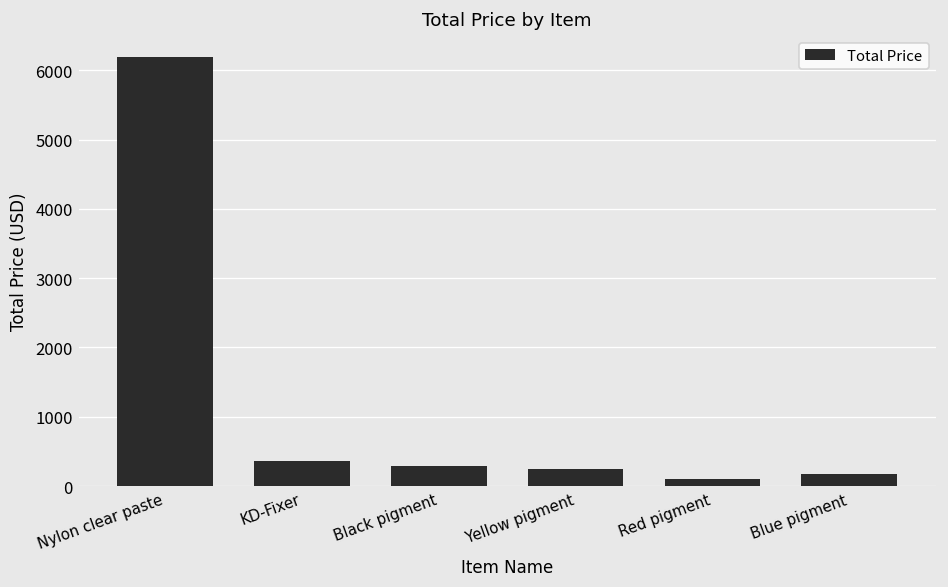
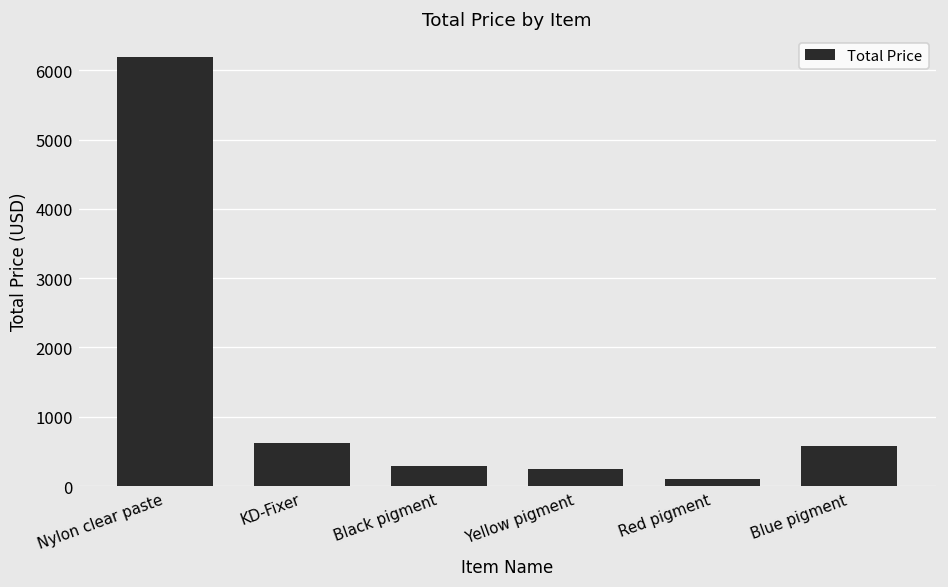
KD-Fixer: 400 -> 600
Blue pigment: 200 -> 600
